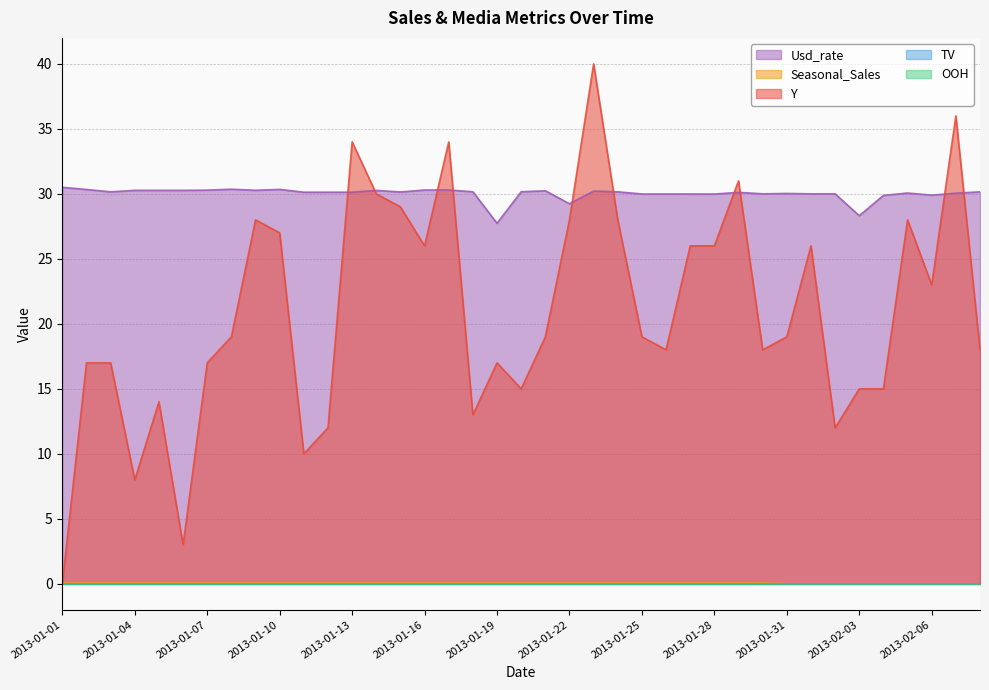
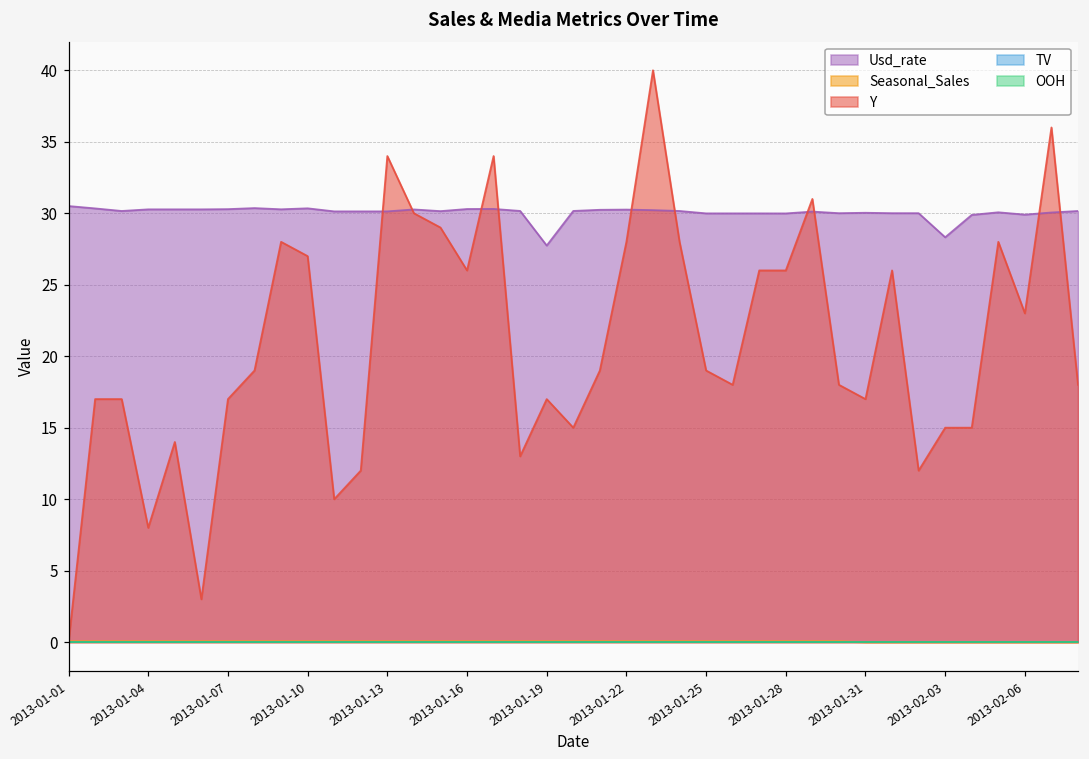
Usd_rate, 2013-01-22: 29.2 -> 30.3
Y, 2013-01-31: 19 -> 17
